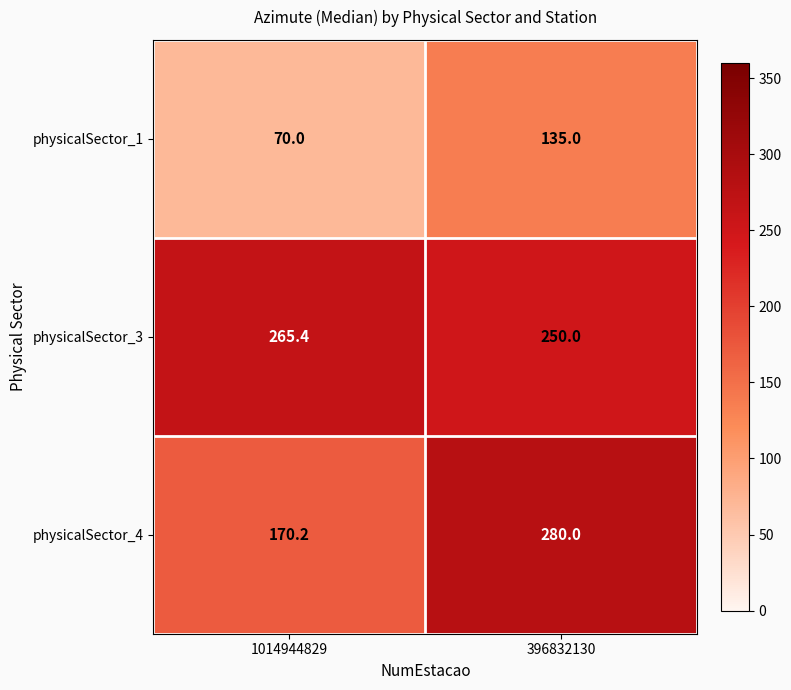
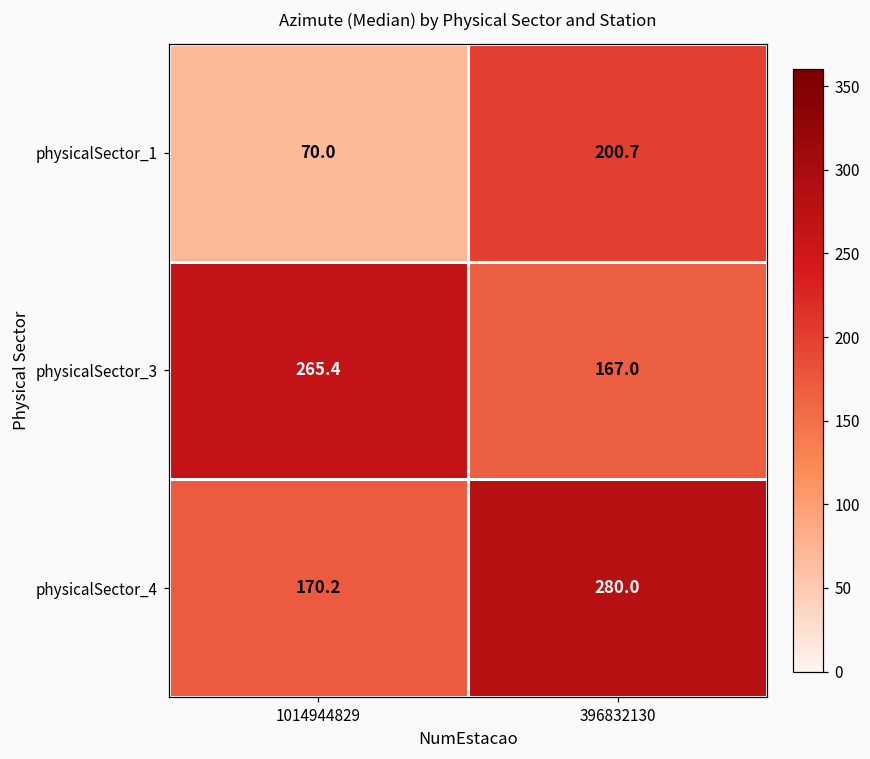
physicalSector_1, 396832130: 135.0 -> 200.7
physicalSector_3, 396832130: 250.0 -> 167.0
